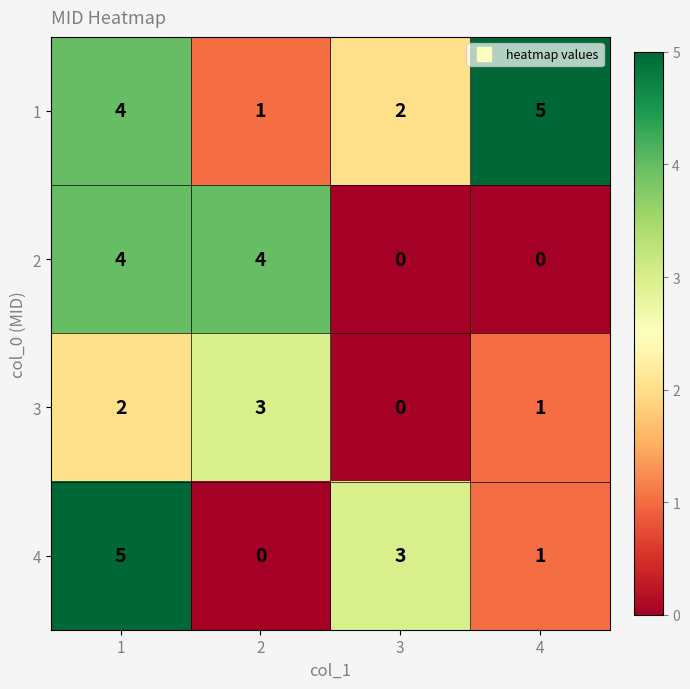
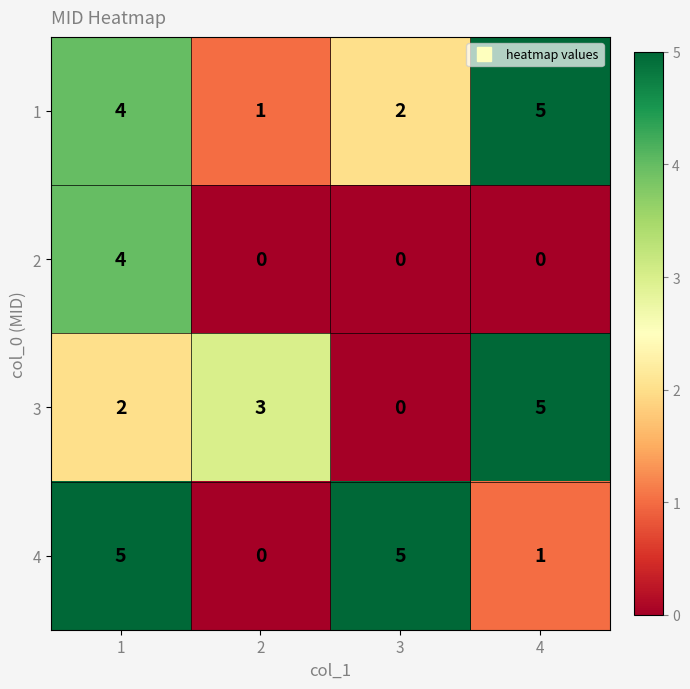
2, 2: 4 -> 0
3, 4: 1 -> 5
4, 3: 3 -> 5
